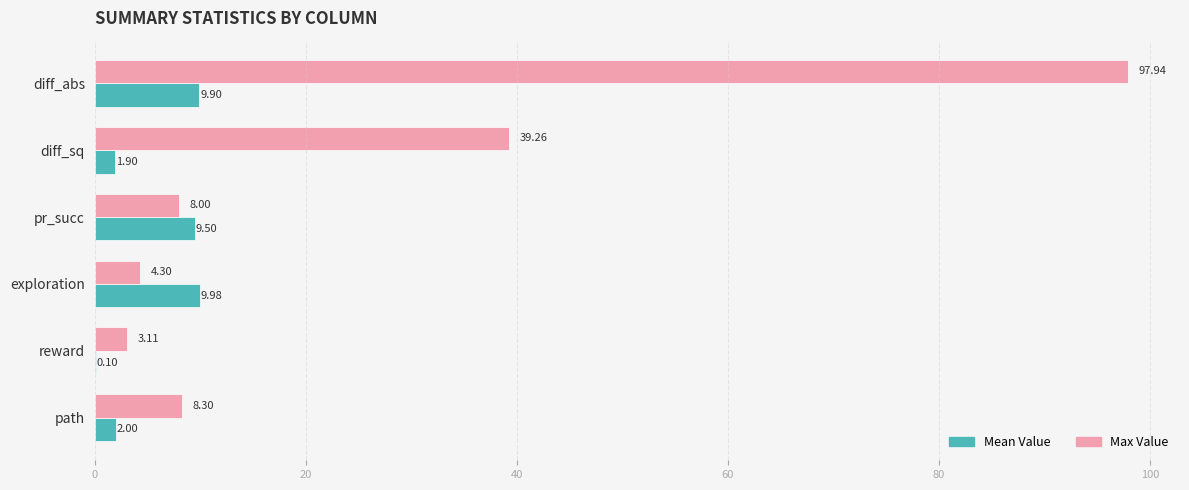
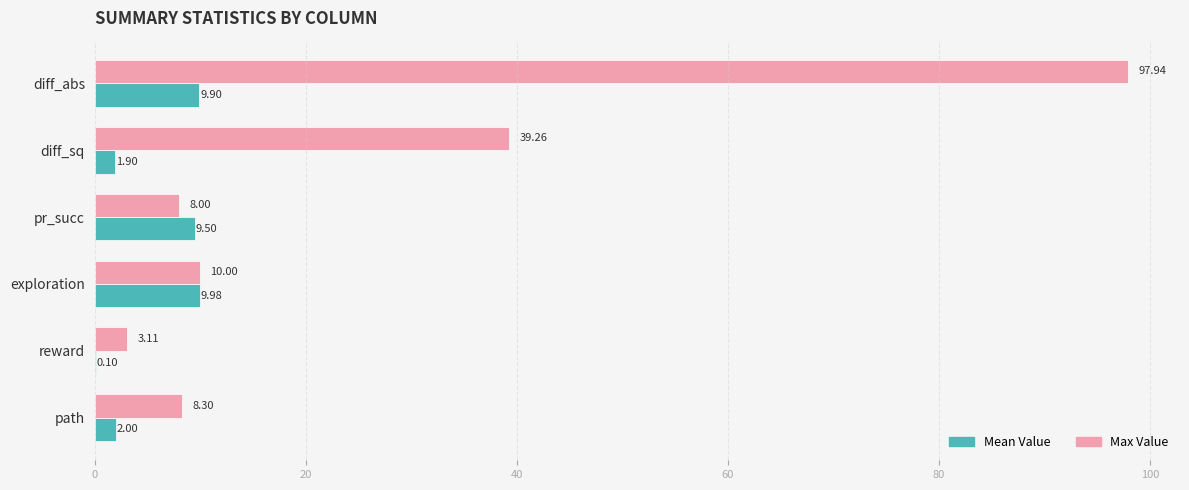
Max Value, exploration: 4.30 -> 10.00
